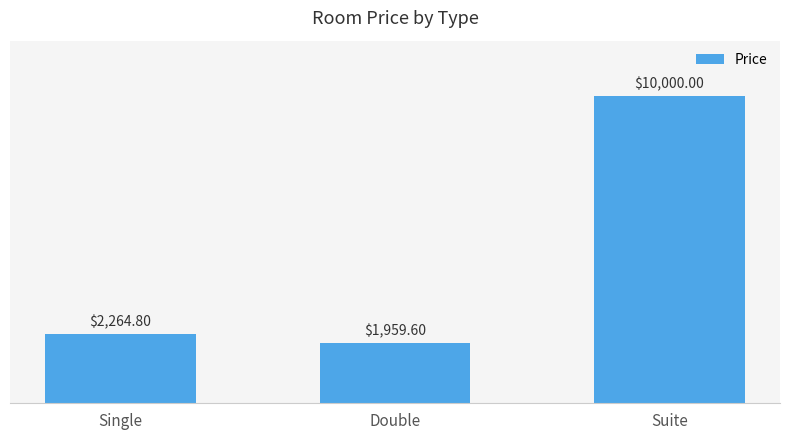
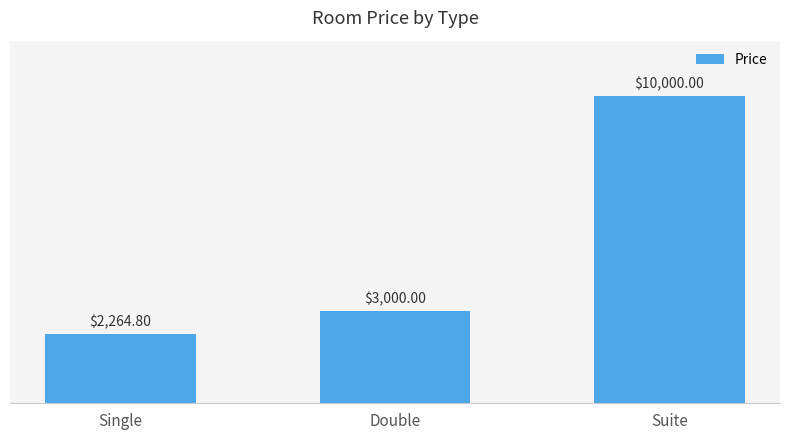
Double: $1,959.60 -> $3,000.00
